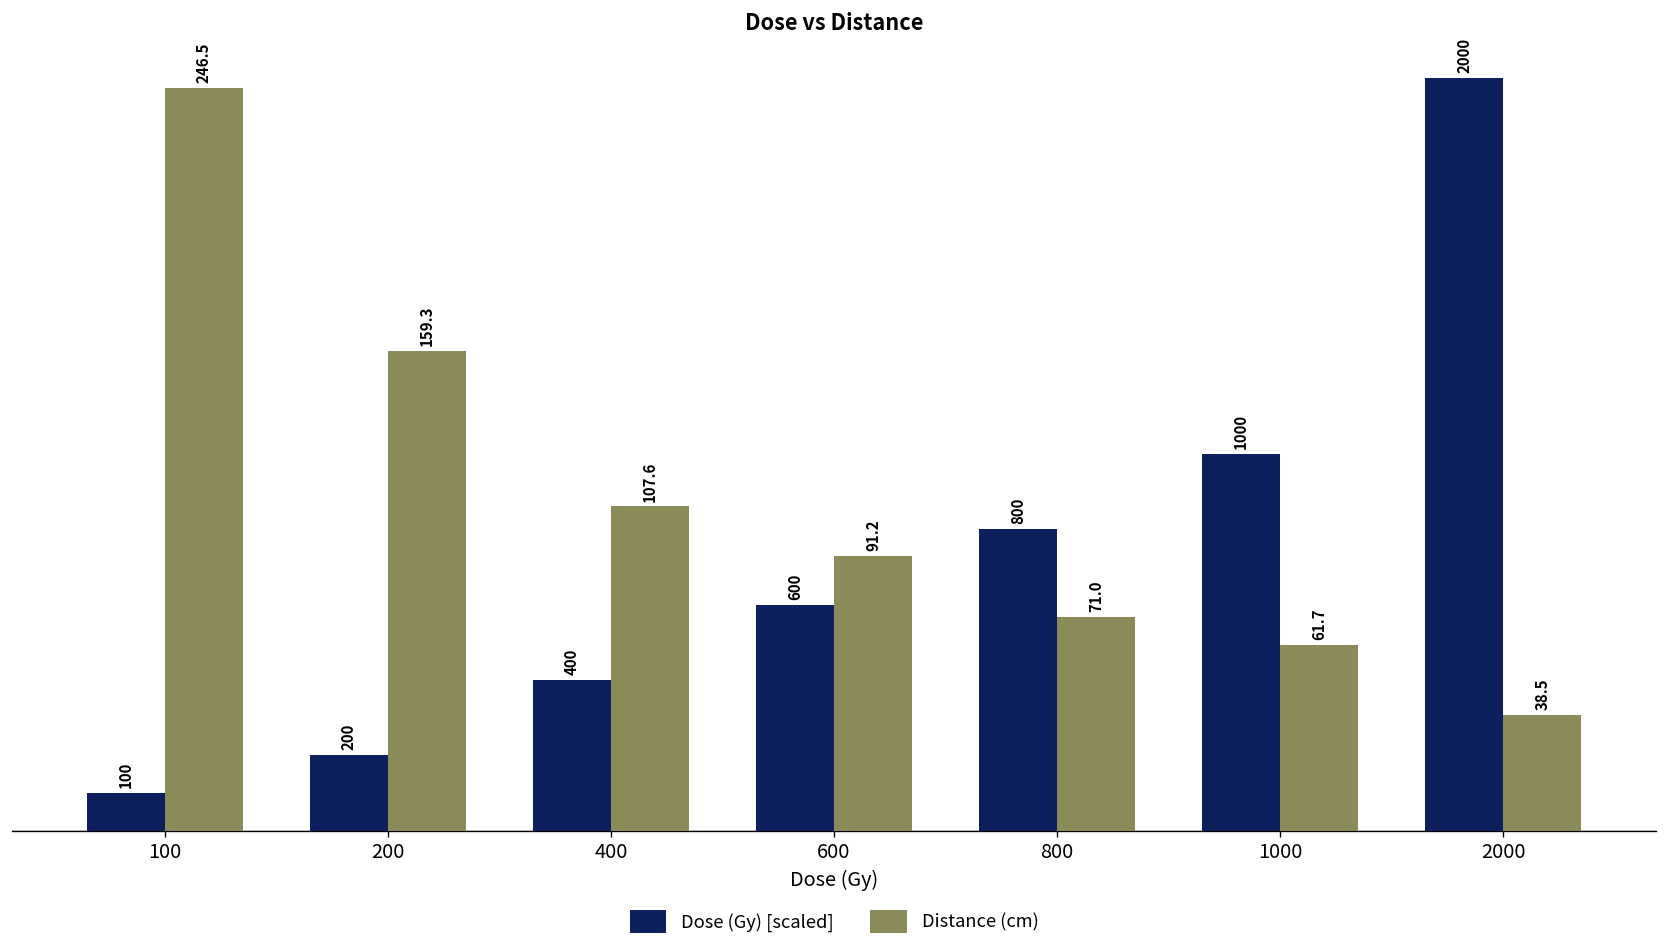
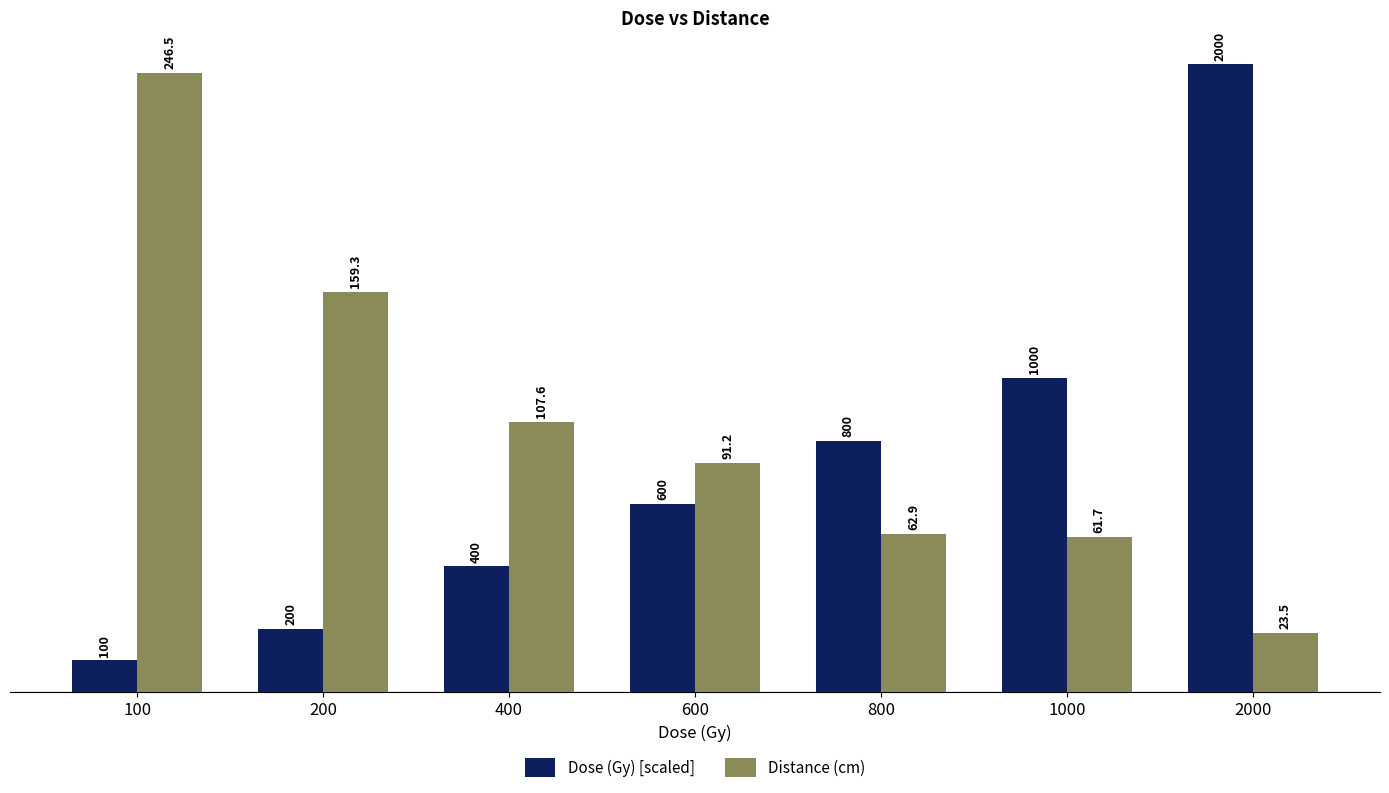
Distance (cm), 800: 71.0 -> 62.9
Distance (cm), 2000: 38.5 -> 23.5
